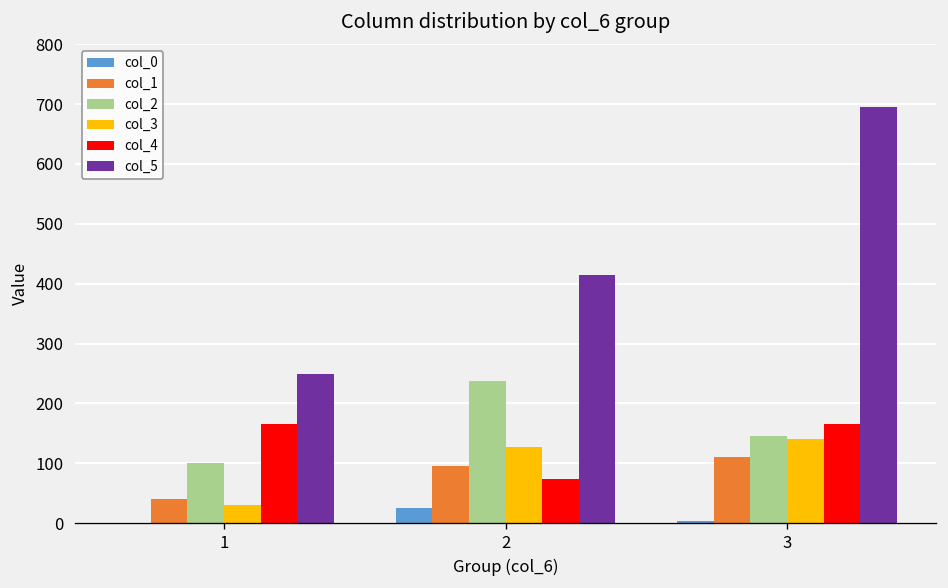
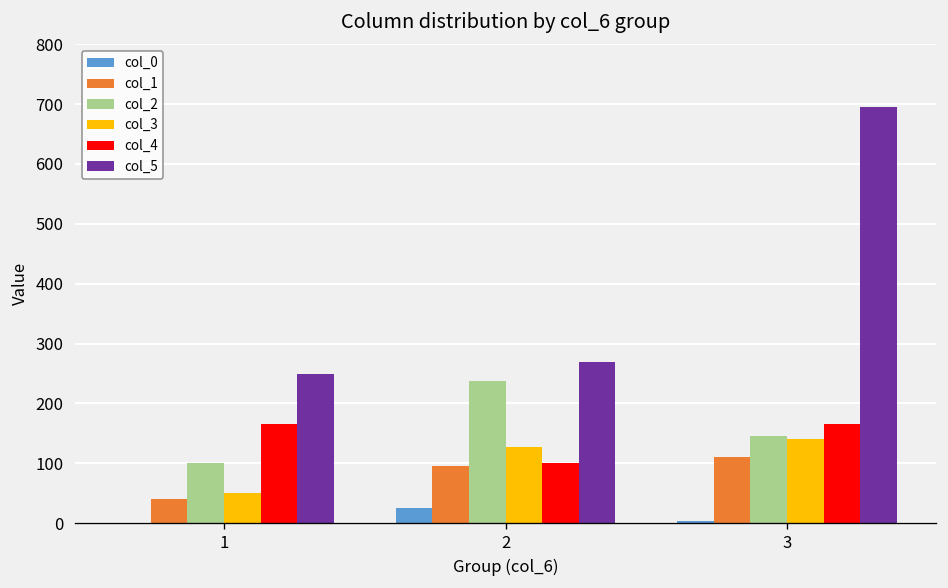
col_3, 1: 30 -> 50
col_4, 2: 70 -> 100
col_5, 2: 420 -> 270
